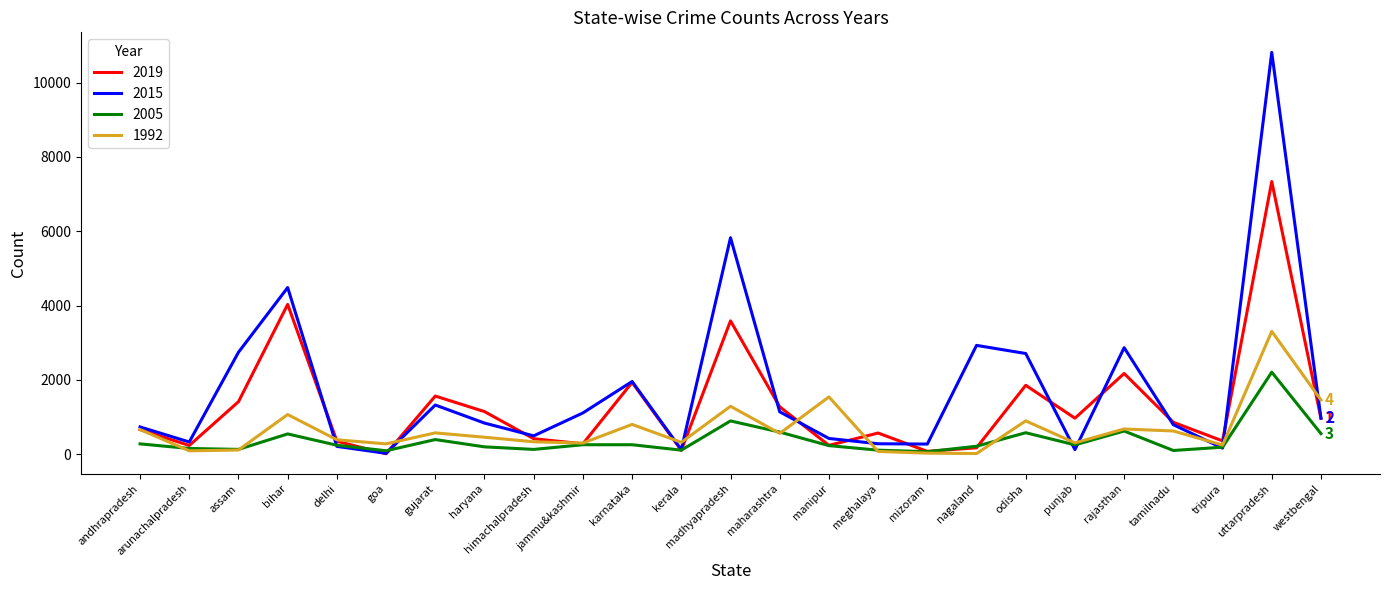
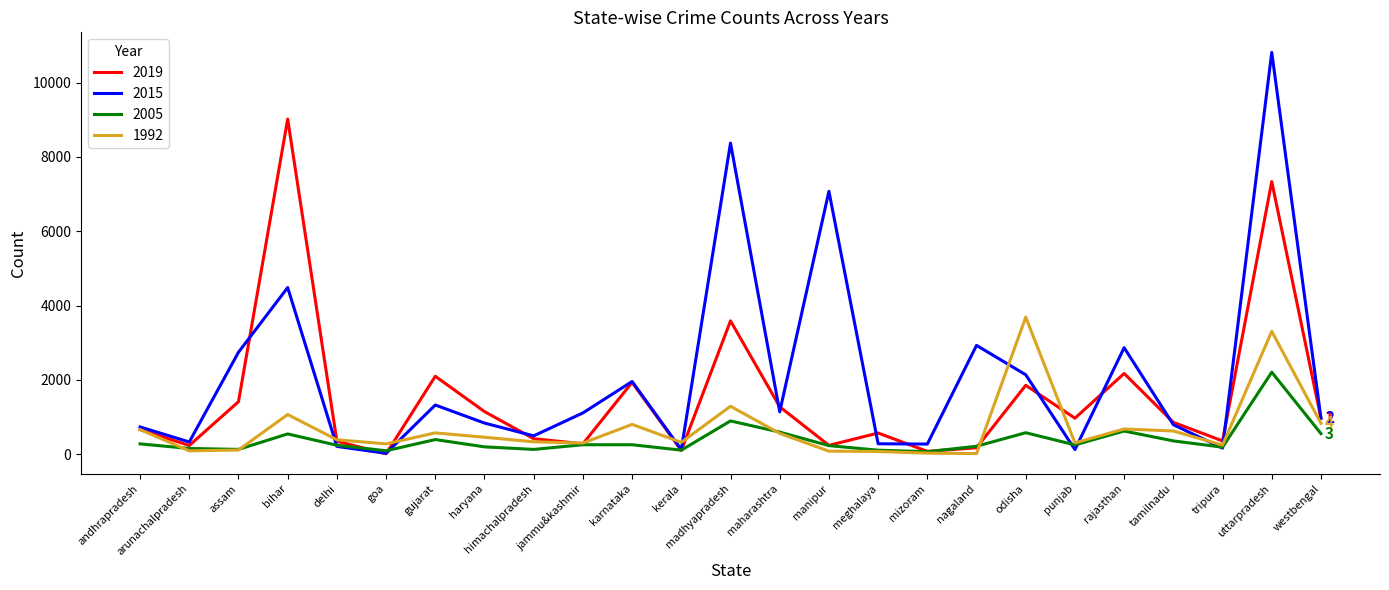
2019, bihar: 4000 -> 9000
2019, gujarat: 1600 -> 2100
2015, madhyapradesh: 5800 -> 8400
2015, manipur: 400 -> 7100
1992, manipur: 1500 -> 100
2015, odisha: 2700 -> 2100
1992, odisha: 900 -> 3700
2005, tamilnadu: 100 -> 400
1992, westbengal: 1500 -> 800
